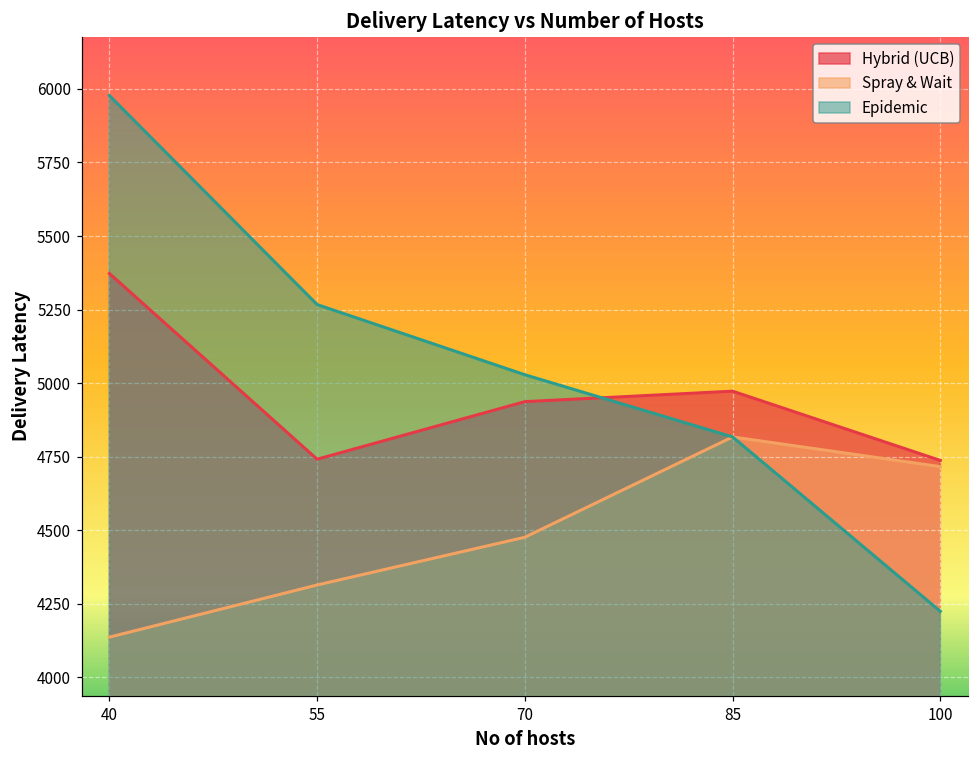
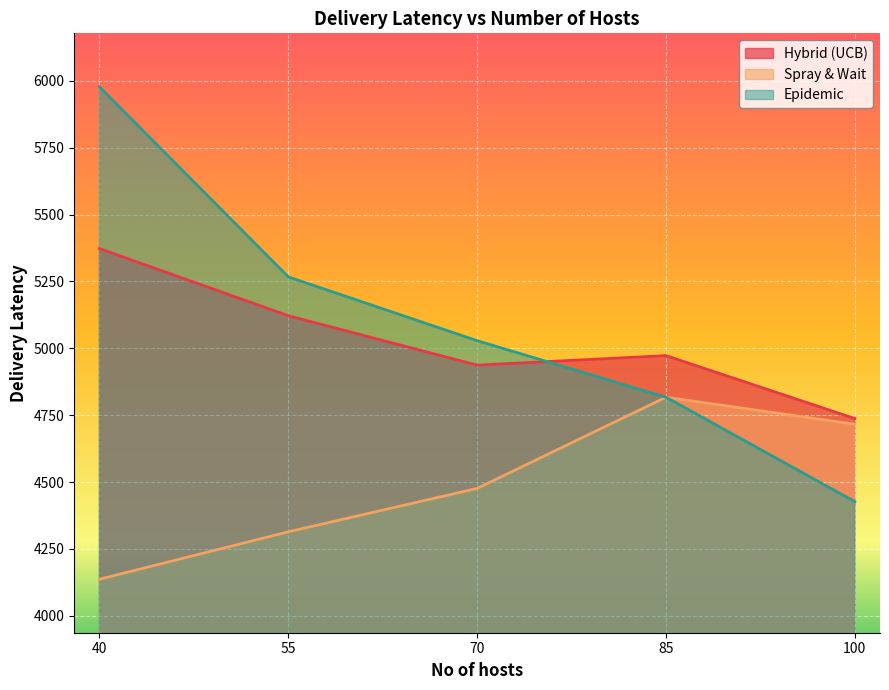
Hybrid (UCB), 55: 4740 -> 5120
Epidemic, 100: 4220 -> 4430
